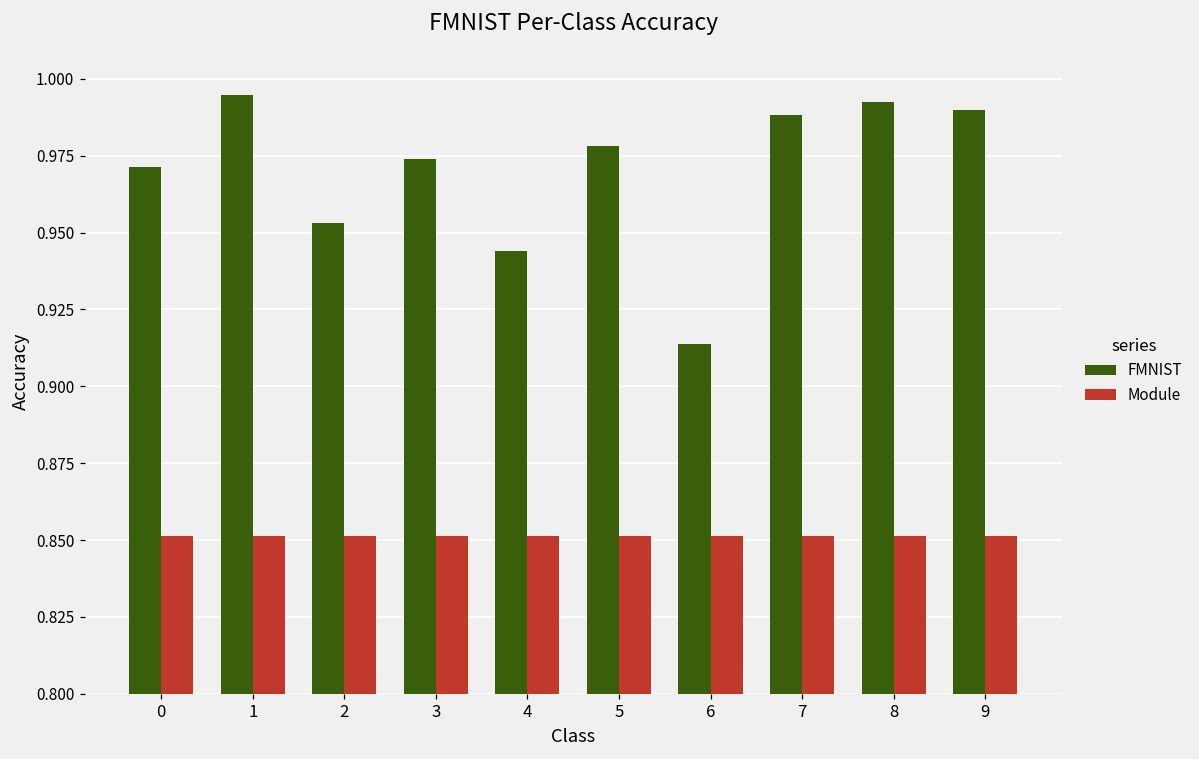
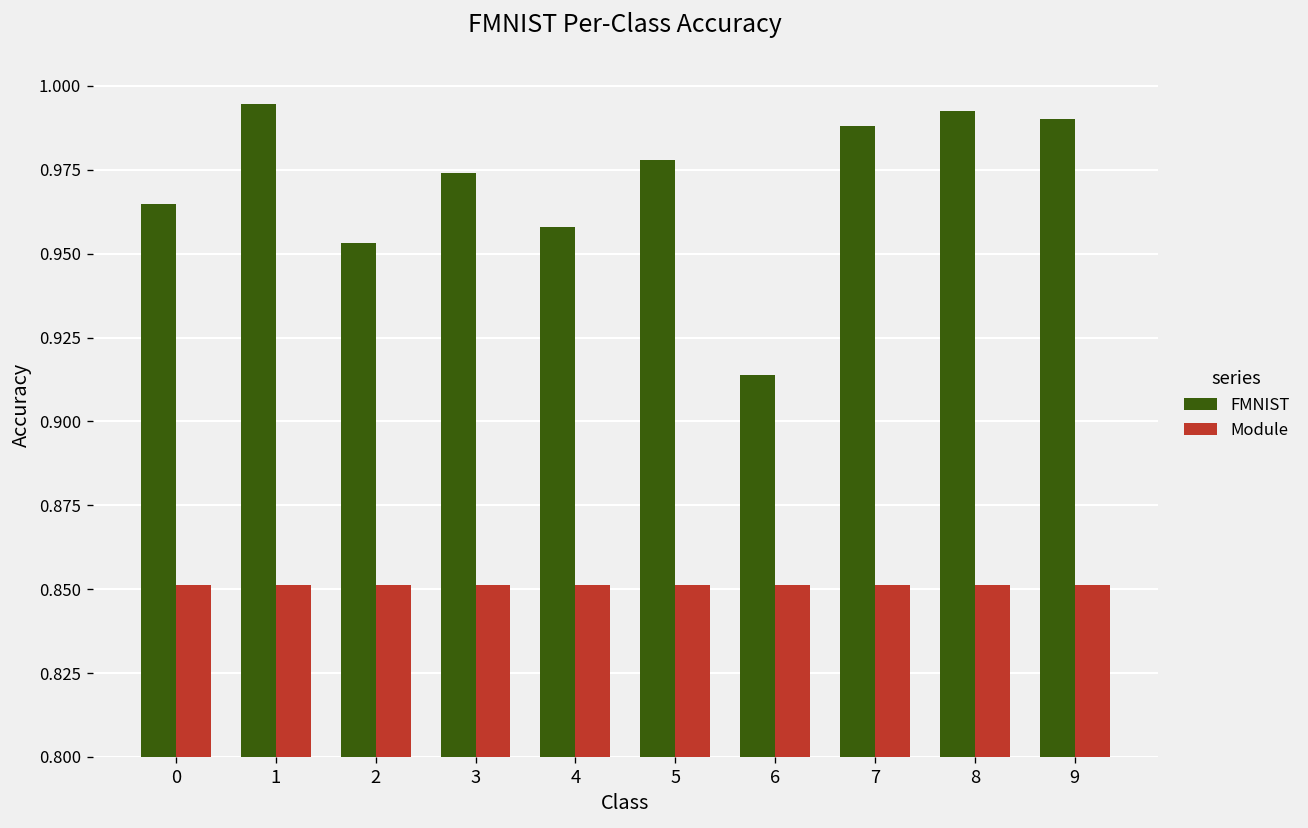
FMNIST, 0: 0.971 -> 0.965
FMNIST, 4: 0.944 -> 0.958
